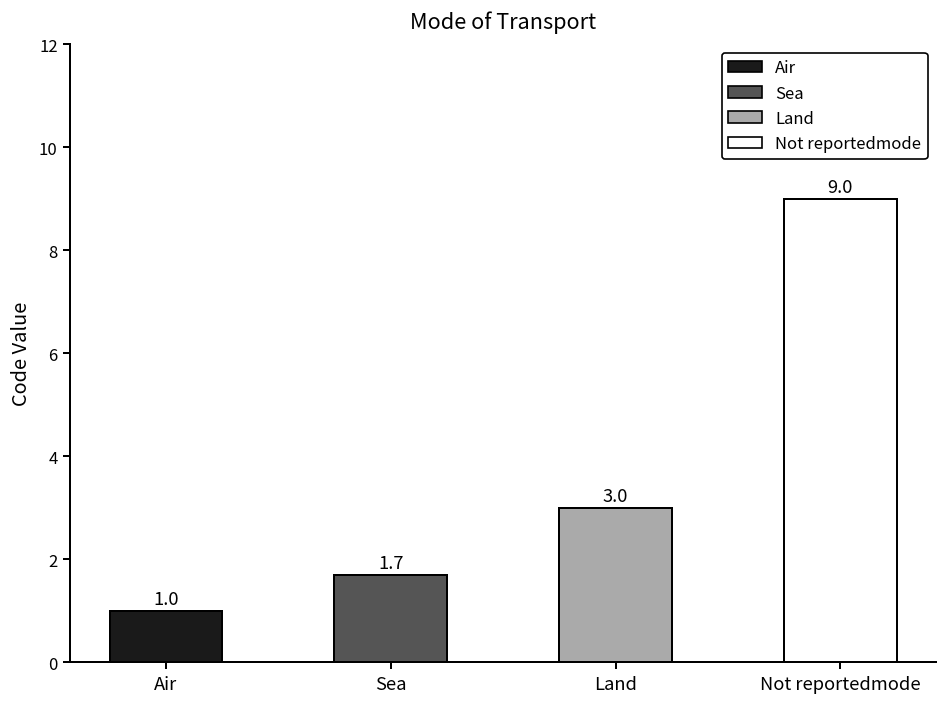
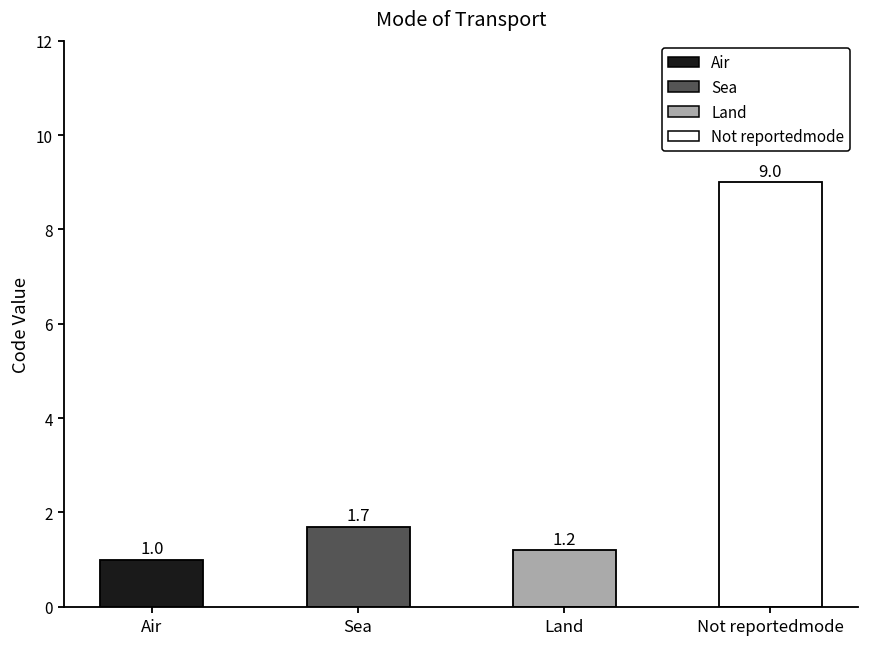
Land: 3.0 -> 1.2
